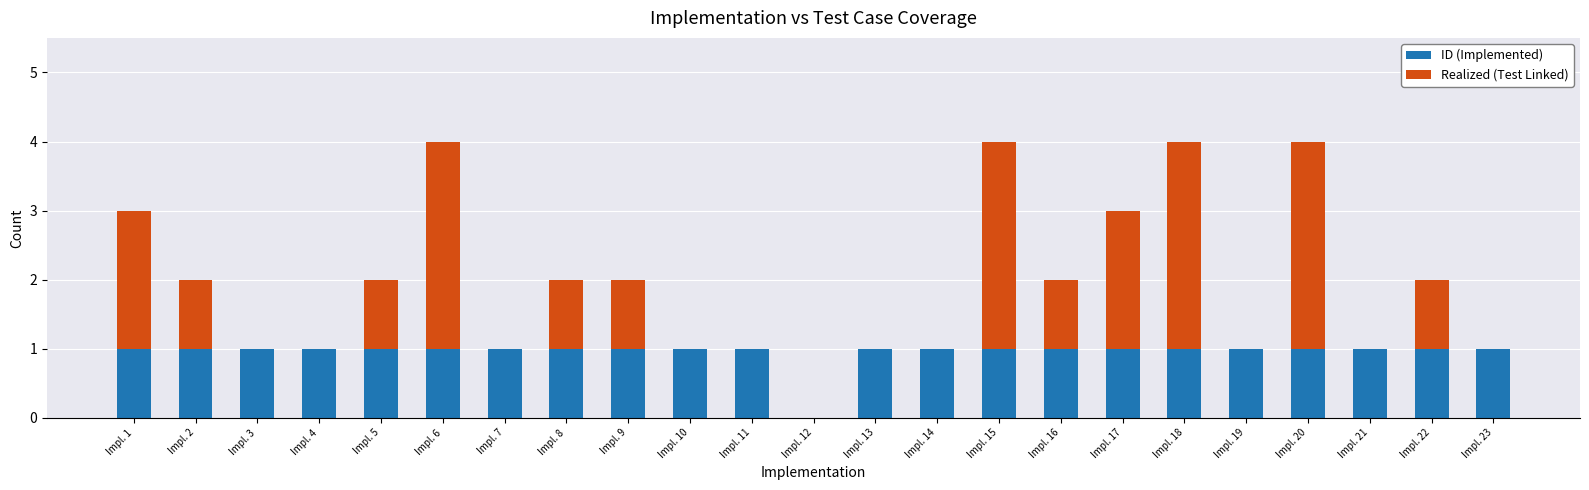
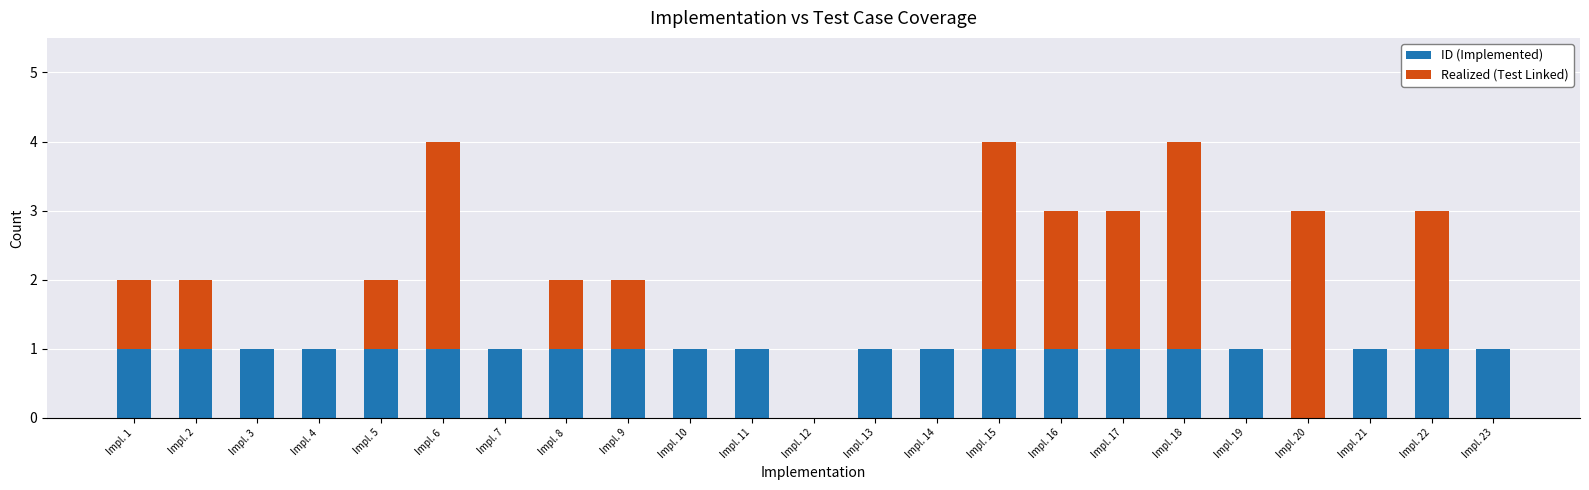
Realized (Test Linked), Impl. 1: 2 -> 1
Realized (Test Linked), Impl. 16: 1 -> 2
ID (Implemented), Impl. 20: 1 -> 0
Realized (Test Linked), Impl. 22: 1 -> 2
